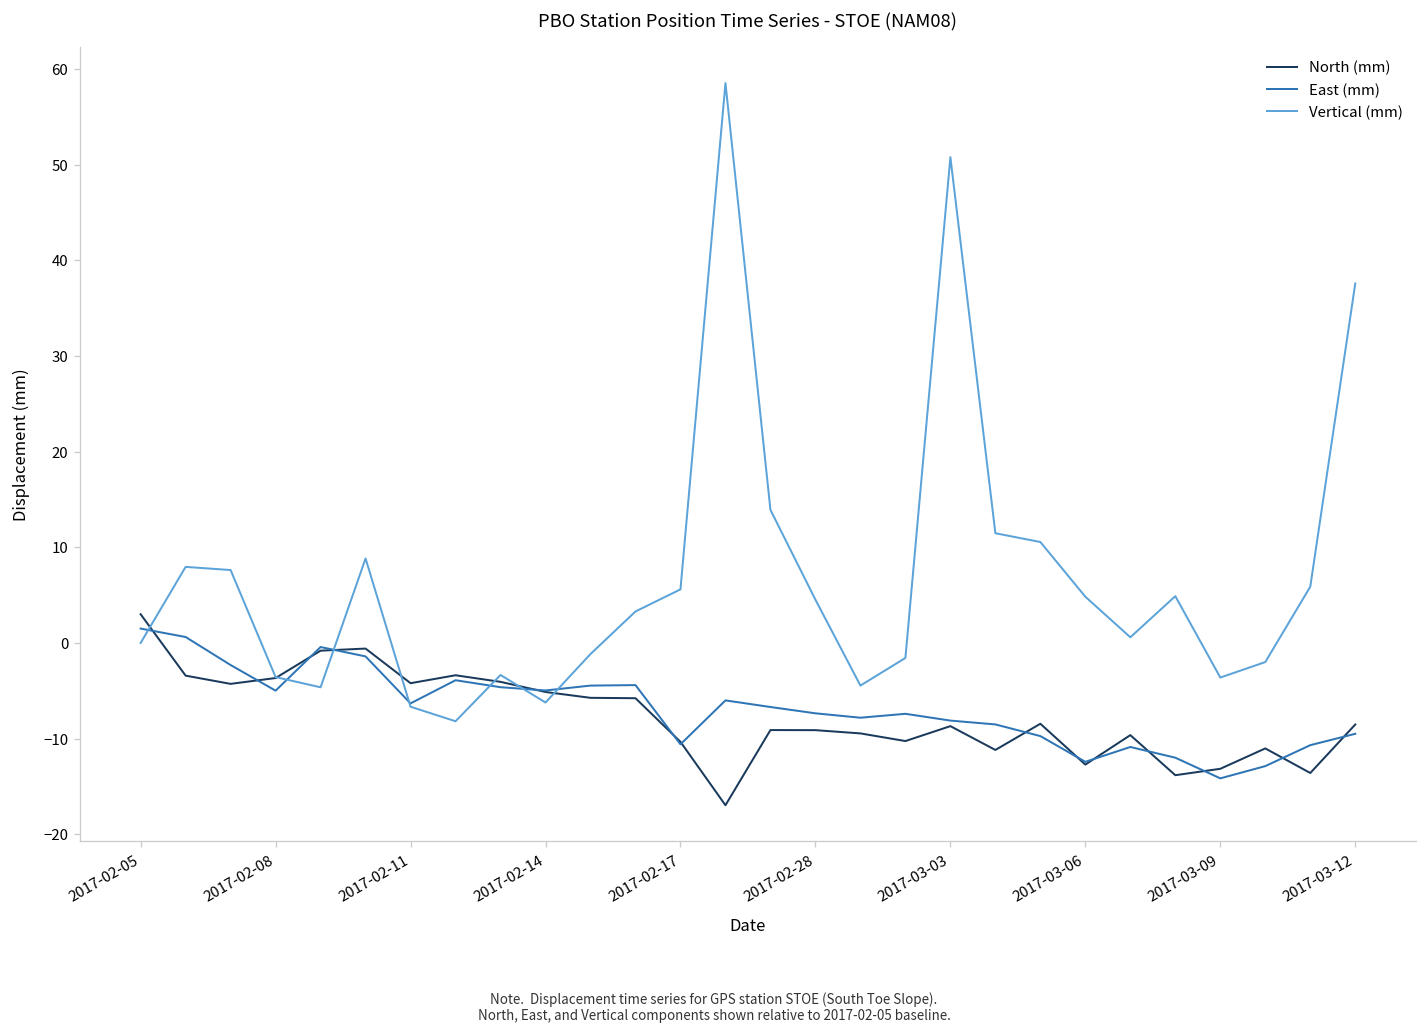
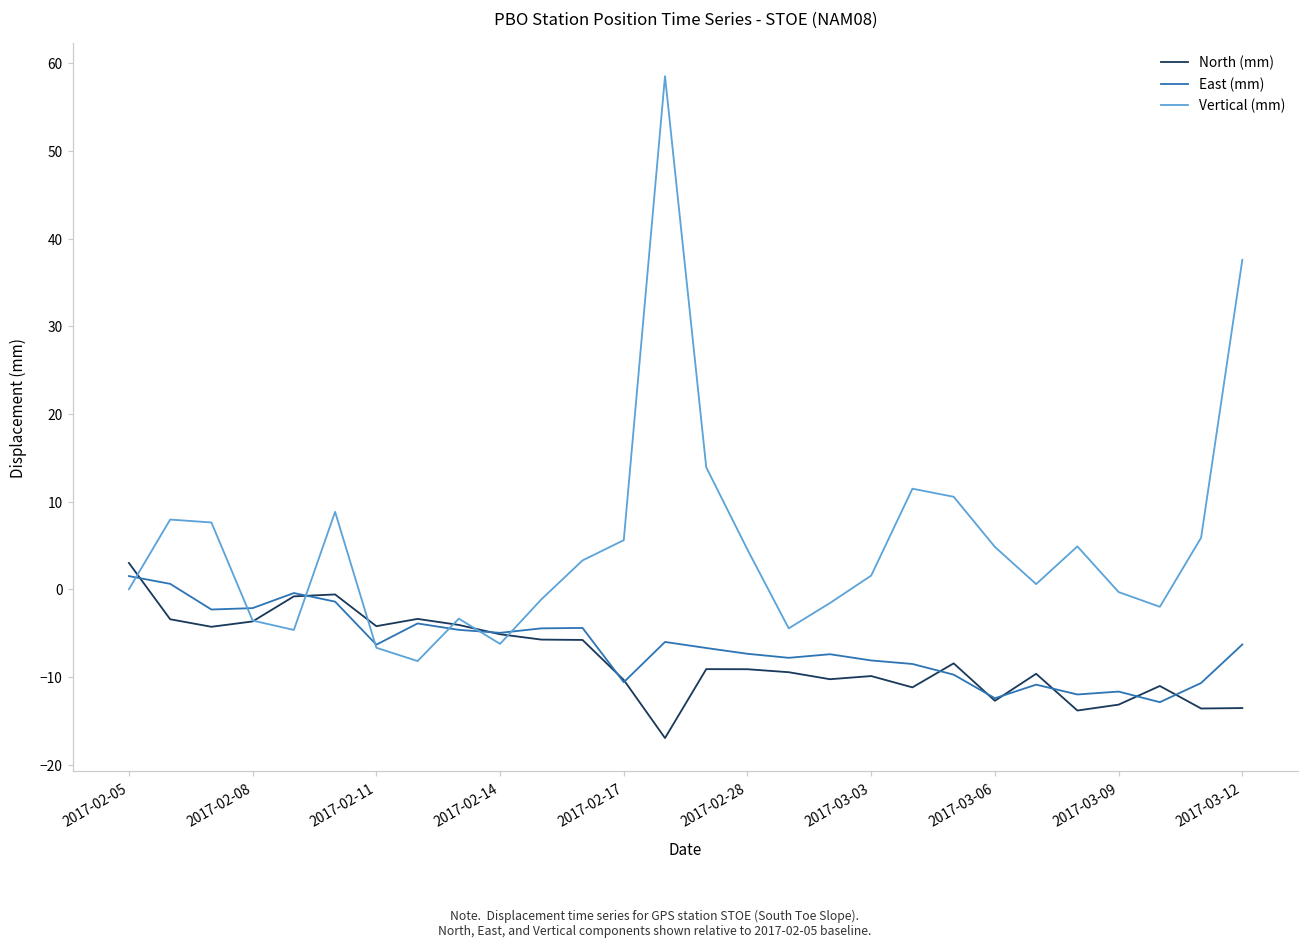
East (mm), 2017-02-08: -5 -> -2
North (mm), 2017-03-03: -9 -> -10
Vertical (mm), 2017-03-03: 51 -> 2
East (mm), 2017-03-09: -14 -> -12
Vertical (mm), 2017-03-09: -4 -> 0
North (mm), 2017-03-12: -9 -> -14
East (mm), 2017-03-12: -10 -> -6
